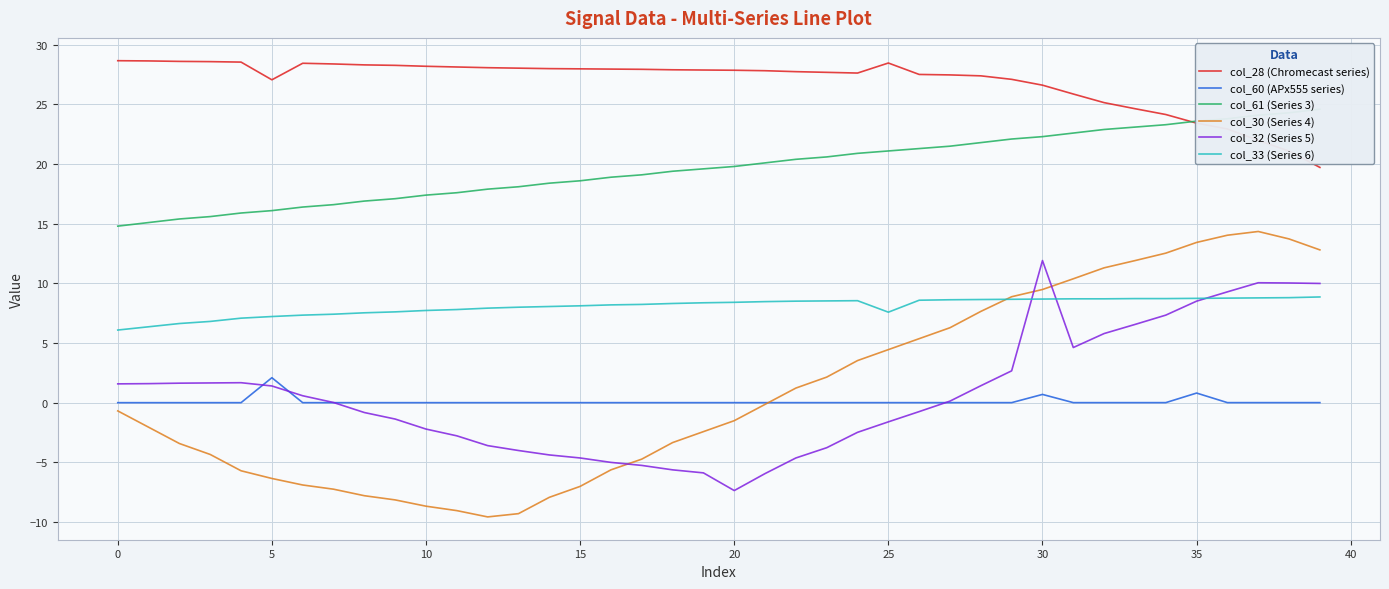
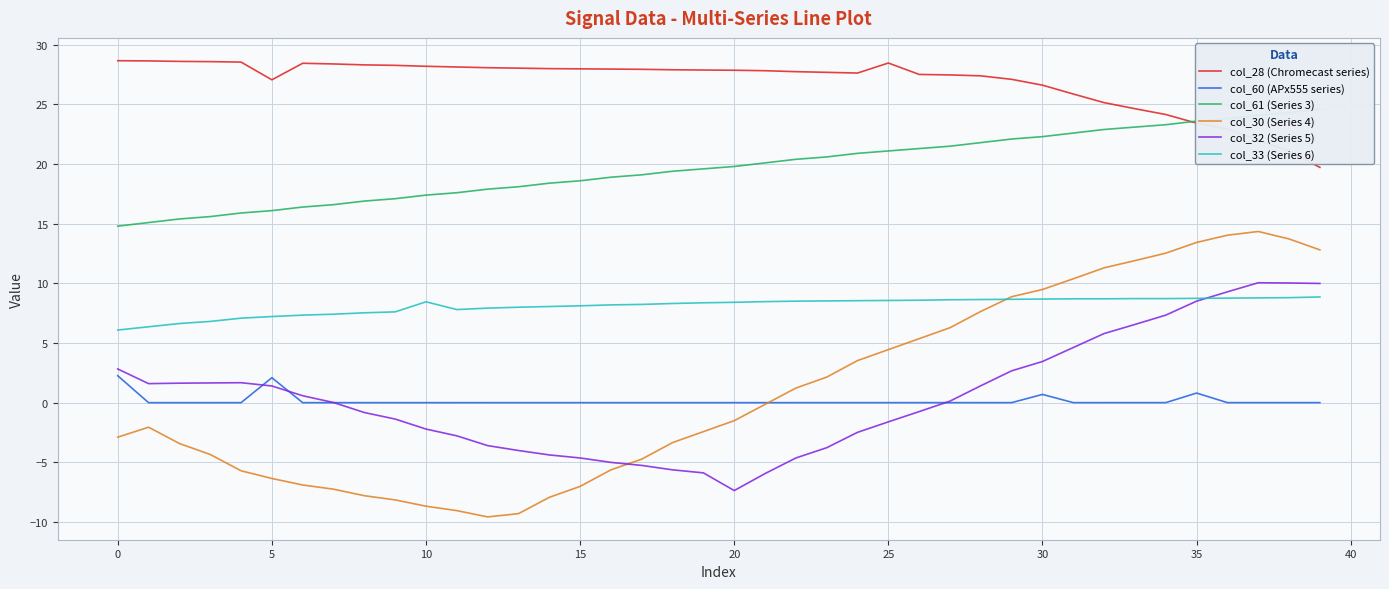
col_60 (APx555 series), 0: 0.0 -> 2.3
col_30 (Series 4), 0: -0.7 -> -2.9
col_32 (Series 5), 0: 1.6 -> 2.8
col_33 (Series 6), 10: 7.7 -> 8.5
col_33 (Series 6), 25: 7.6 -> 8.6
col_32 (Series 5), 30: 11.9 -> 3.5
